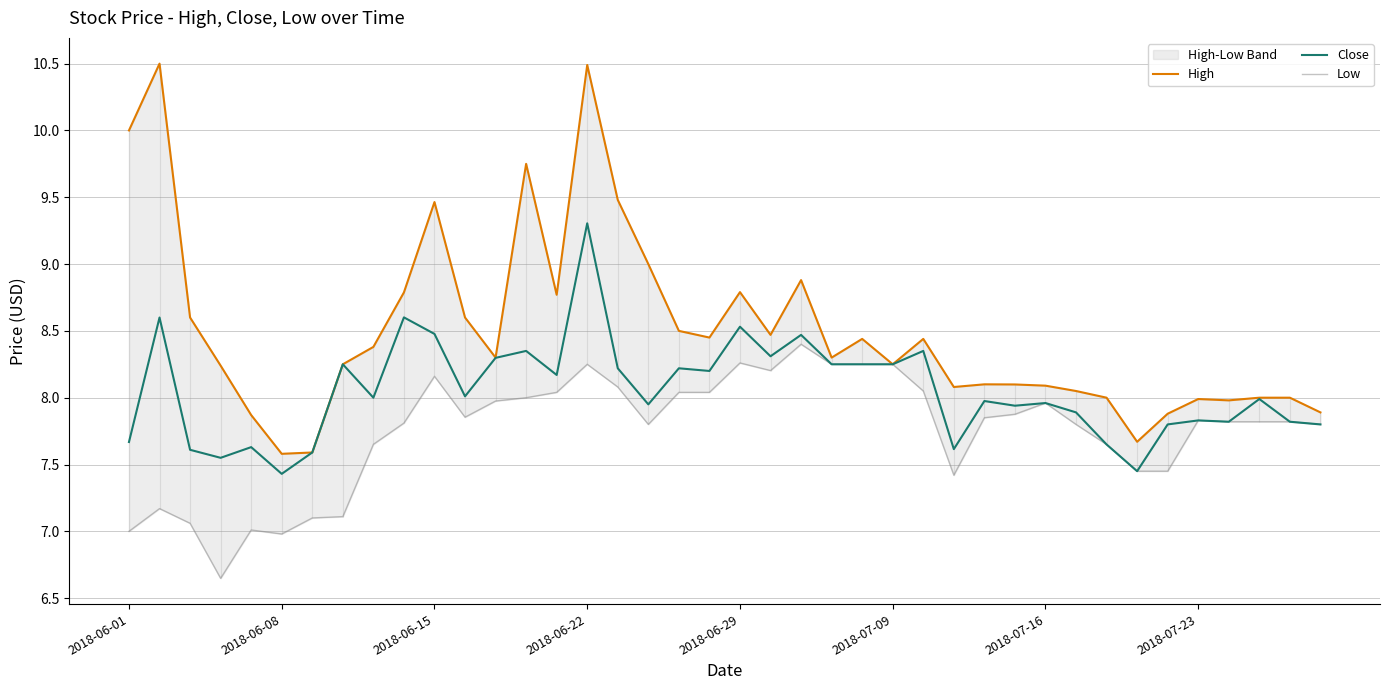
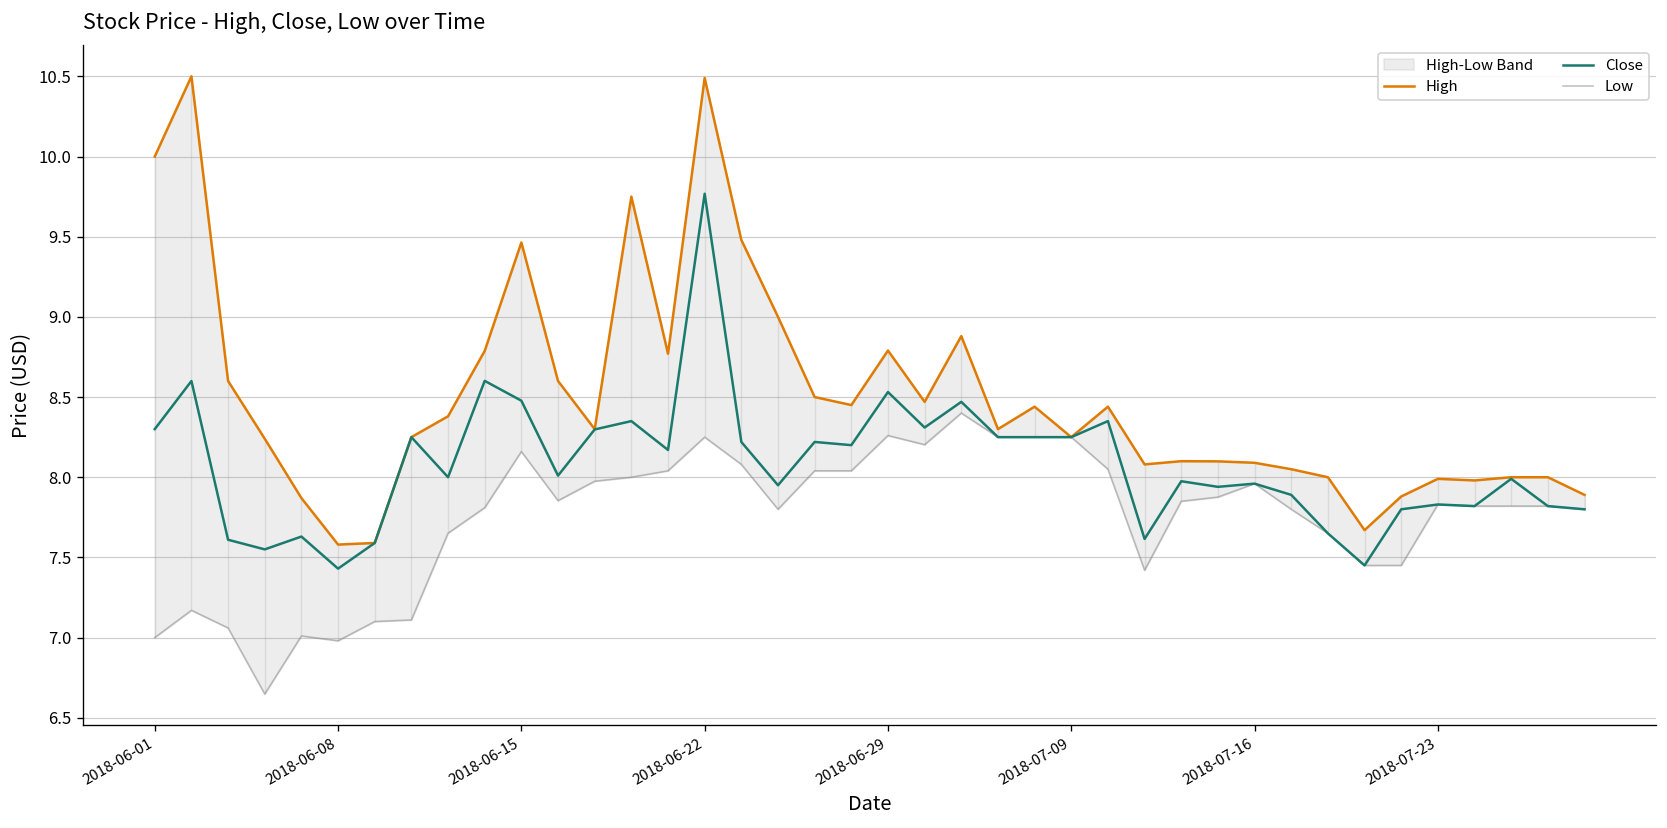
Close, 2018-06-01: 7.67 -> 8.30
Close, 2018-06-22: 9.31 -> 9.77
